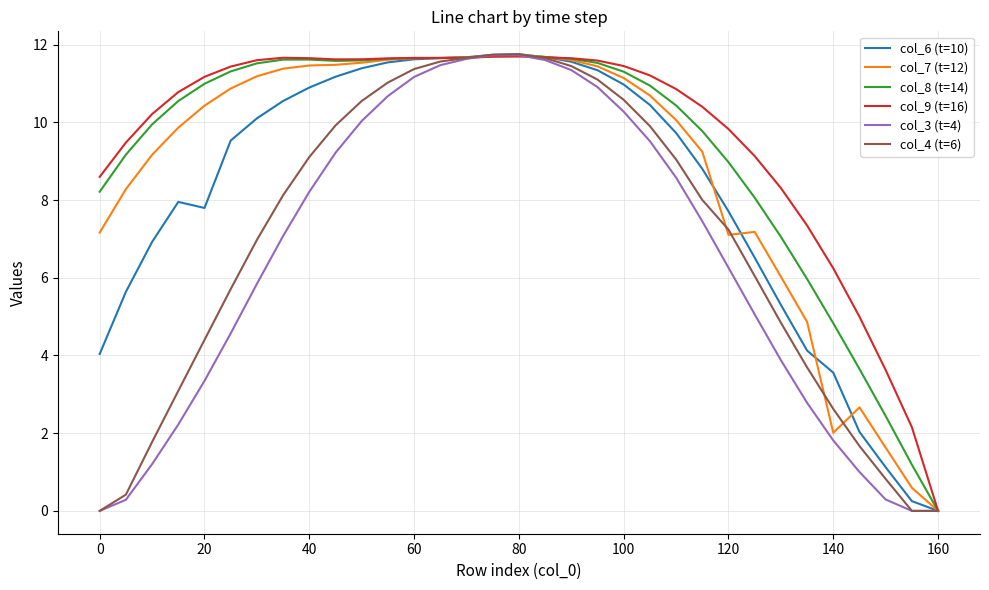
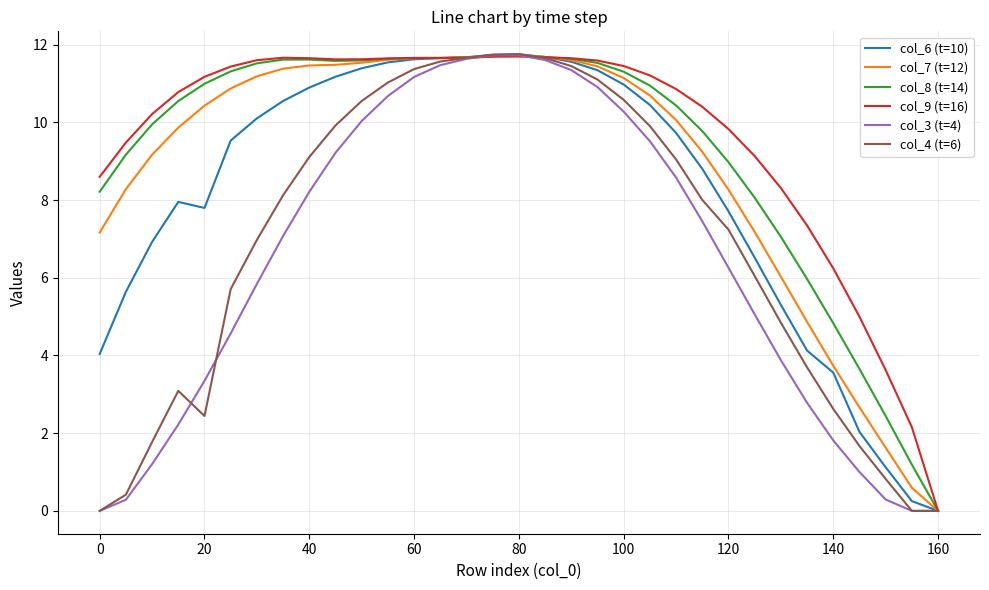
col_4 (t=6), 20: 4.4 -> 2.4
col_7 (t=12), 120: 7.1 -> 8.3
col_7 (t=12), 140: 2.0 -> 3.7
